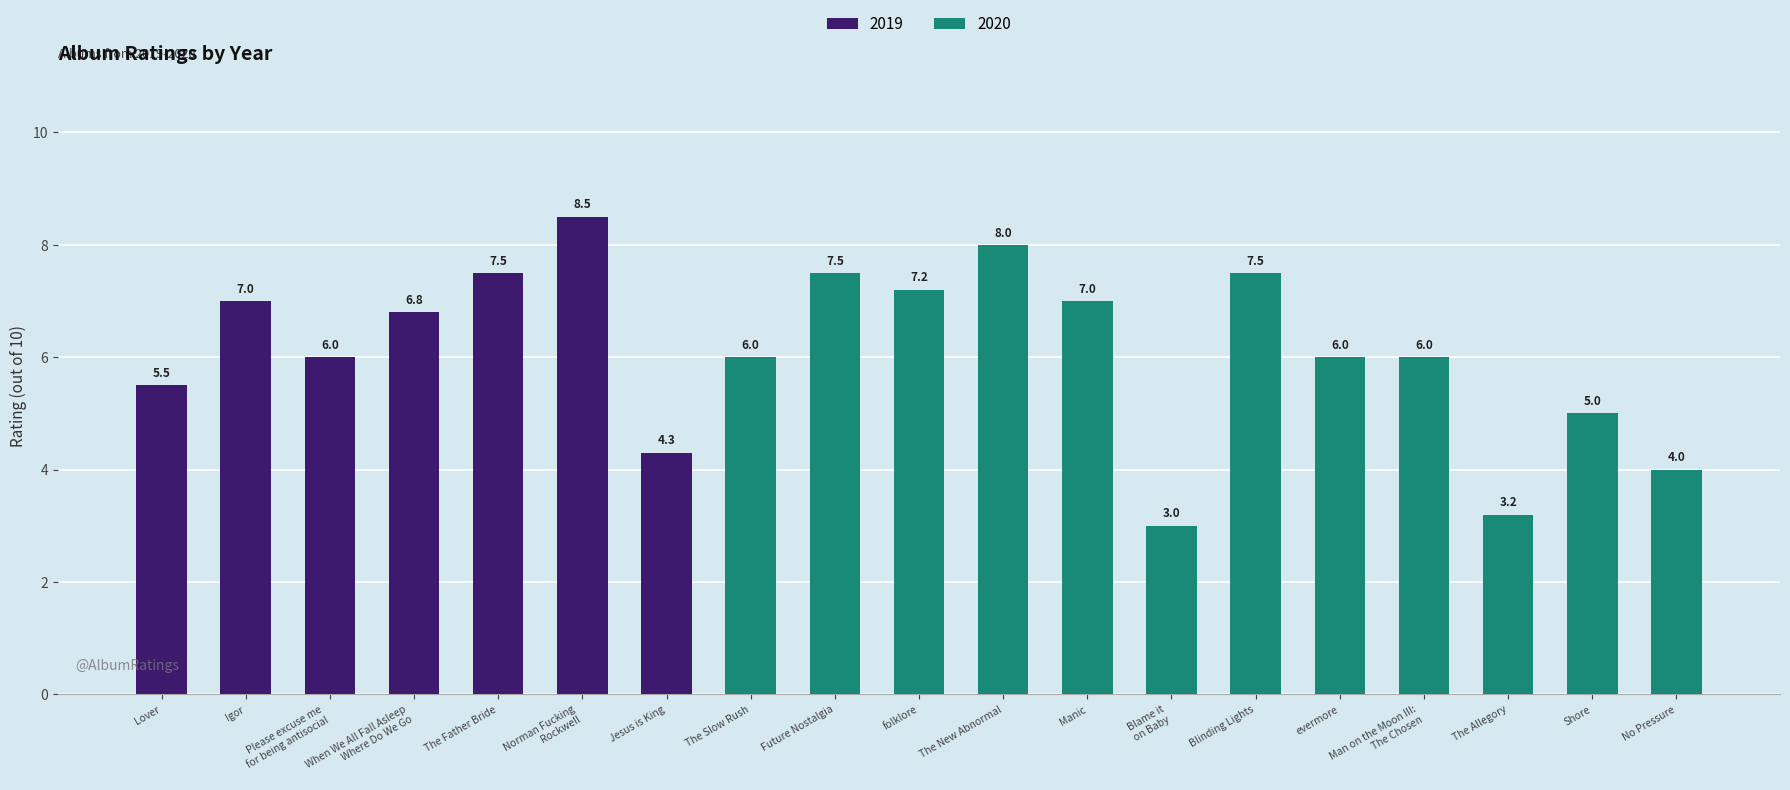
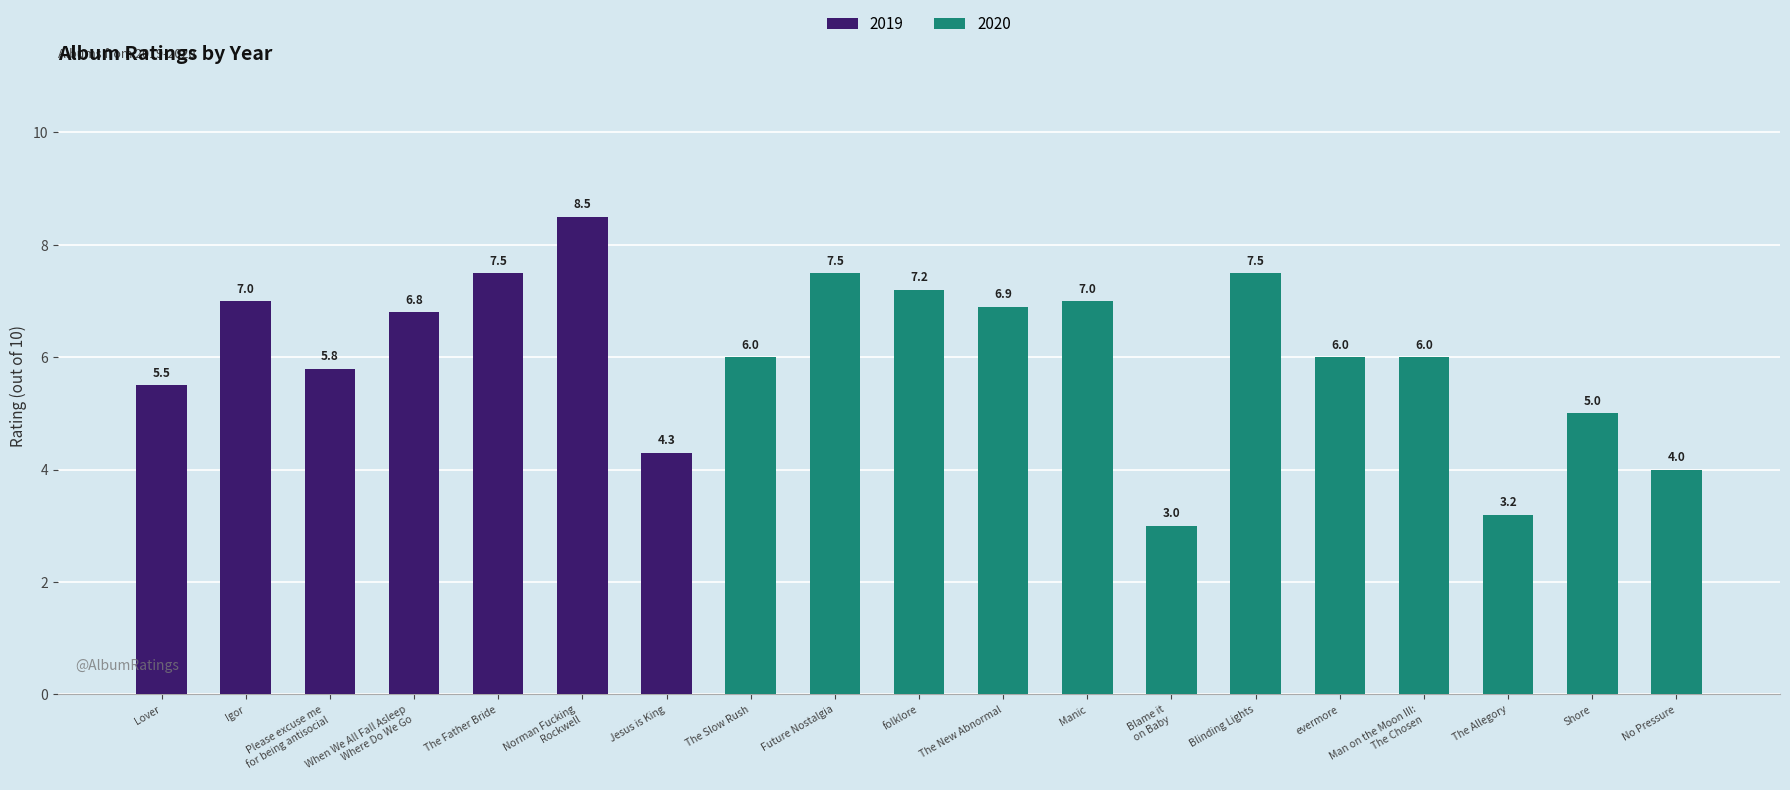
2019, Please excuse me for being antisocial: 6.0 -> 5.8
2020, The New Abnormal: 8.0 -> 6.9
